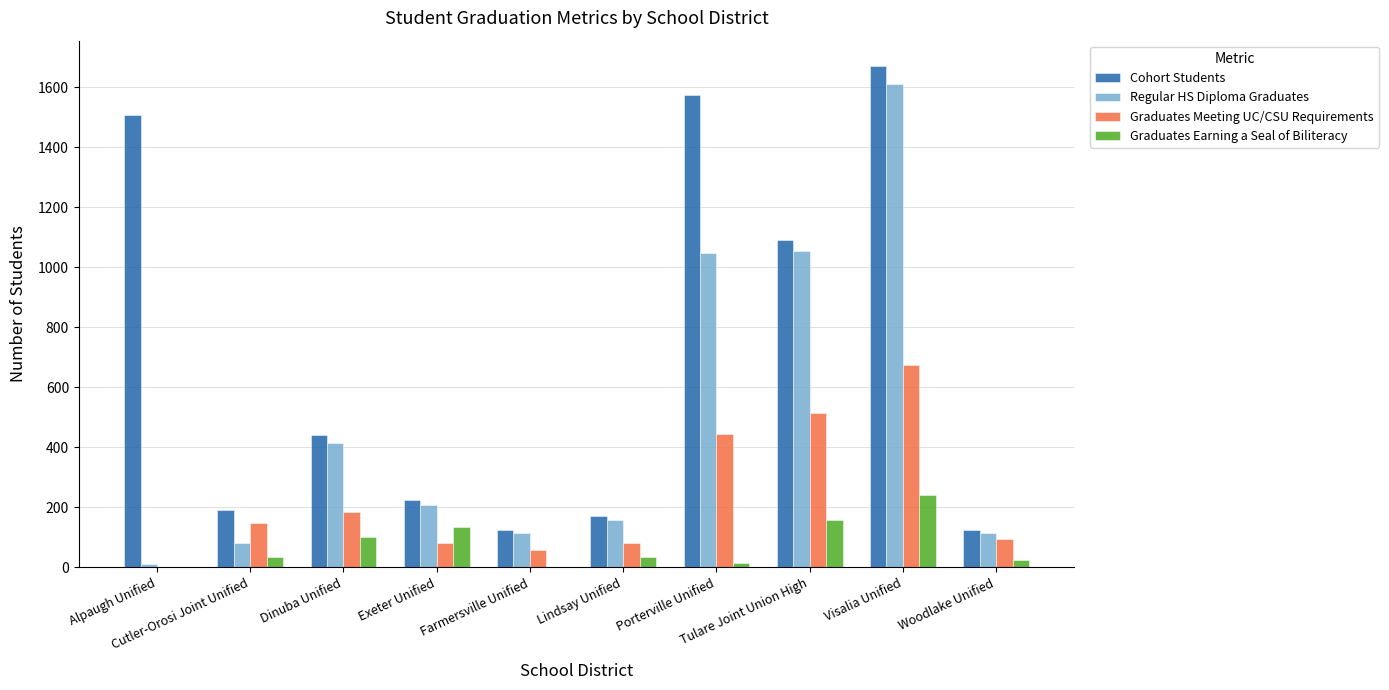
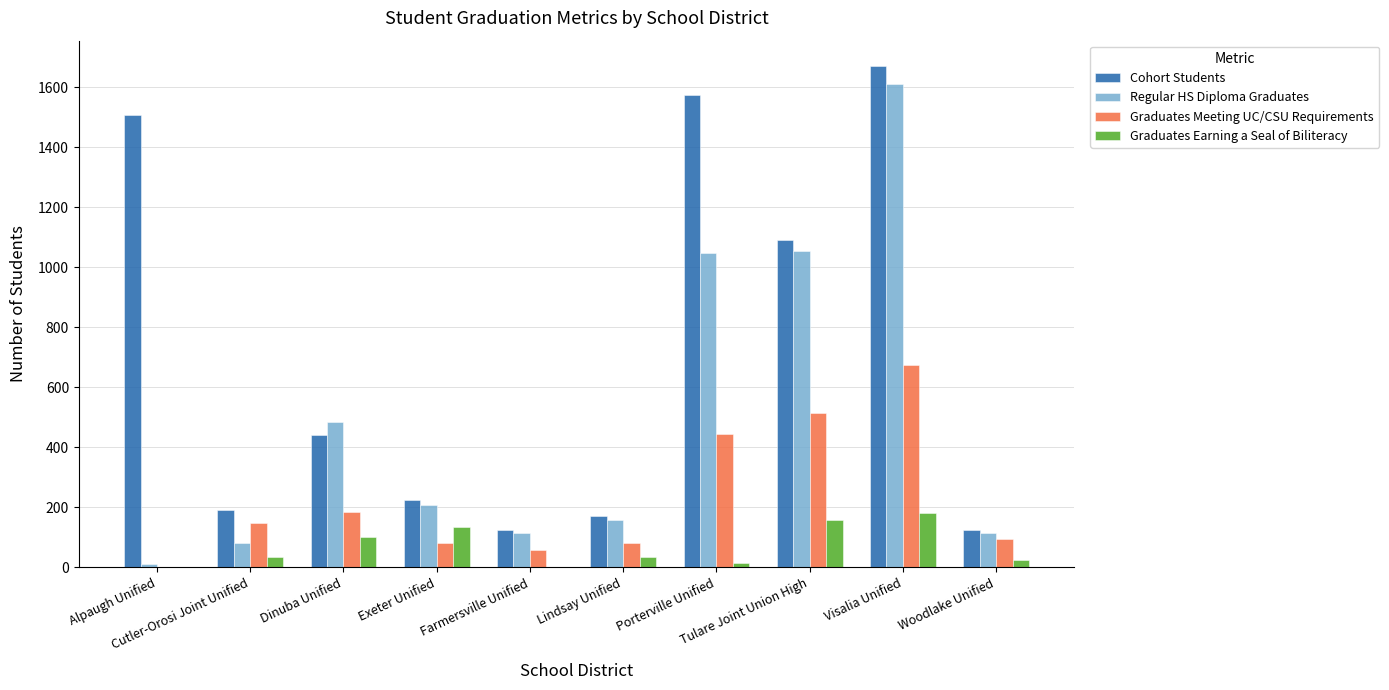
Regular HS Diploma Graduates, Dinuba Unified: 410 -> 480
Graduates Earning a Seal of Biliteracy, Visalia Unified: 240 -> 180
